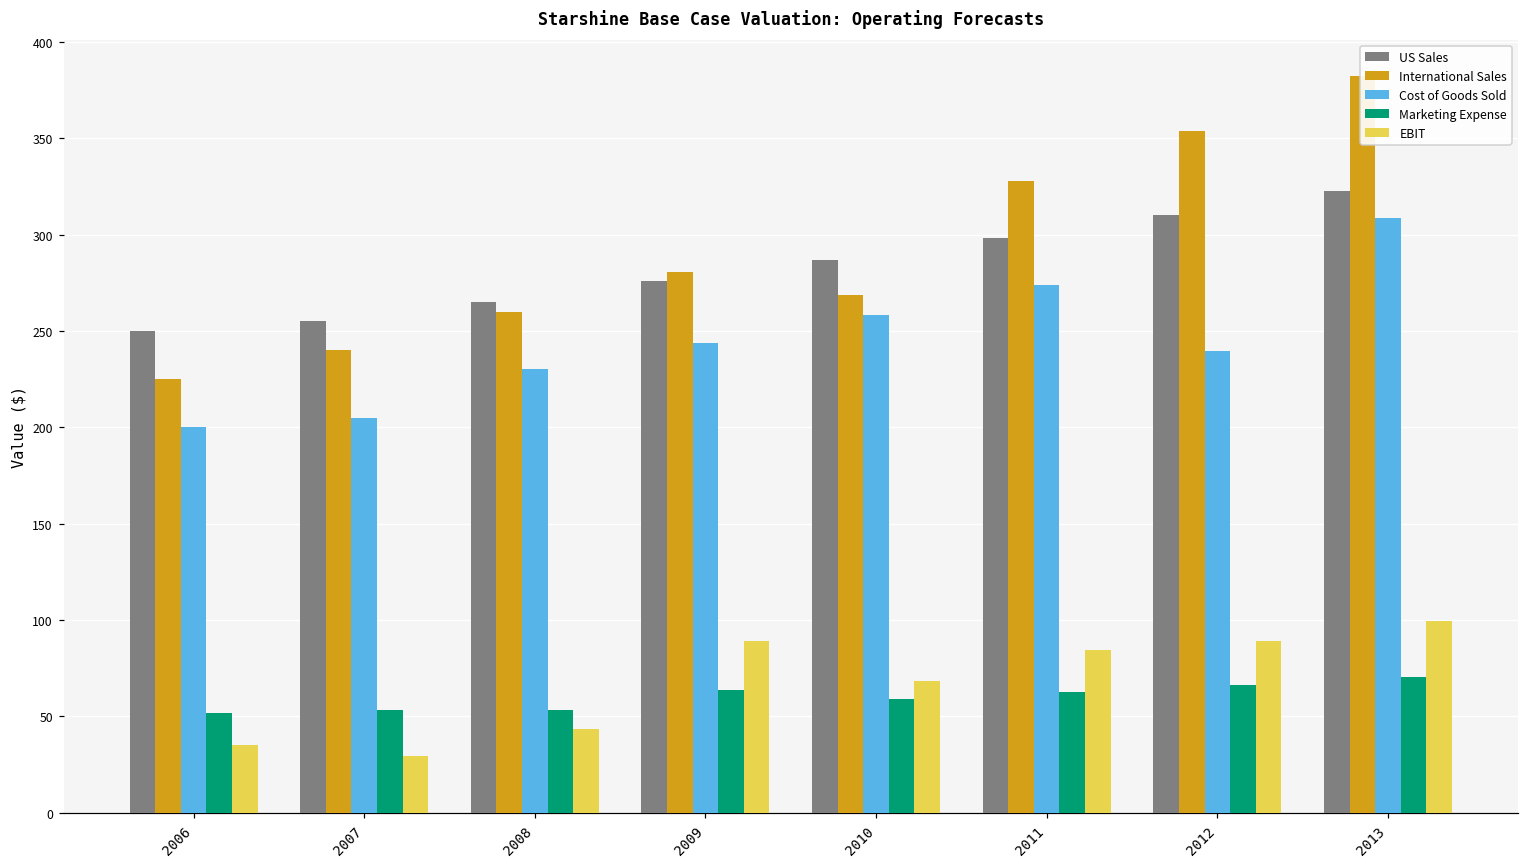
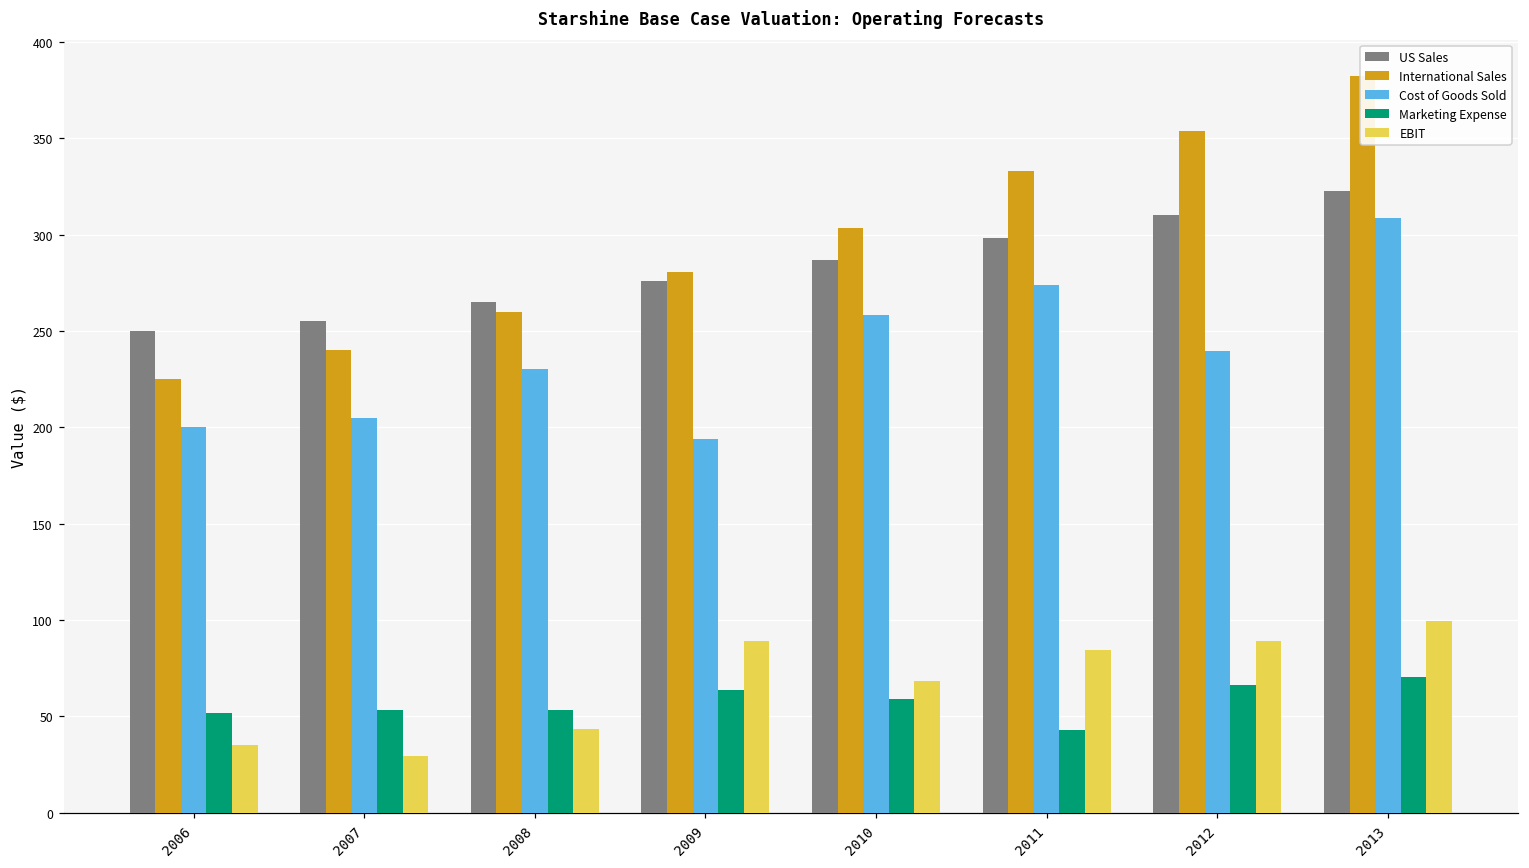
Cost of Goods Sold, 2009: 244 -> 194
International Sales, 2010: 269 -> 303
International Sales, 2011: 328 -> 333
Marketing Expense, 2011: 63 -> 43
